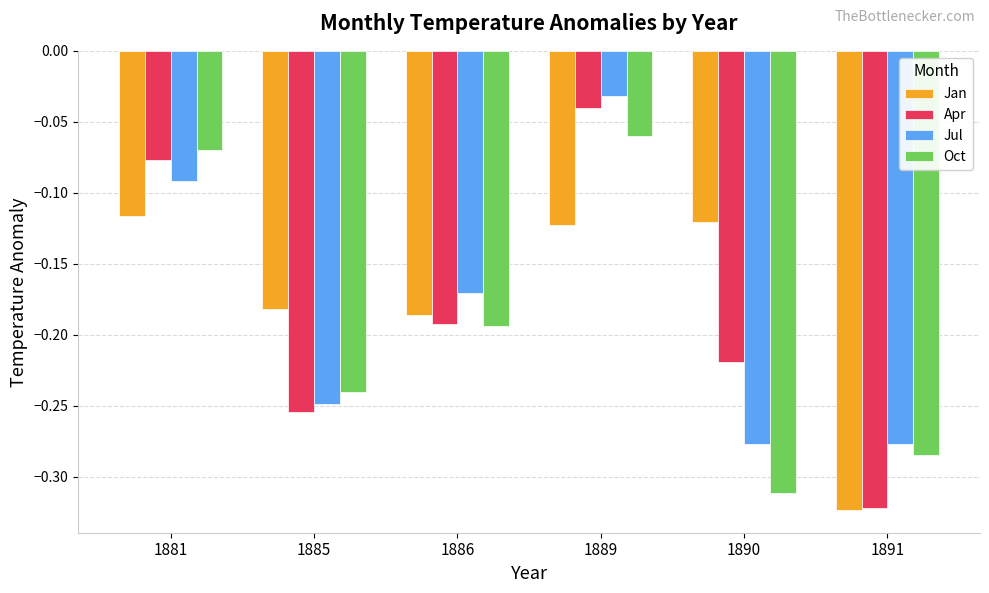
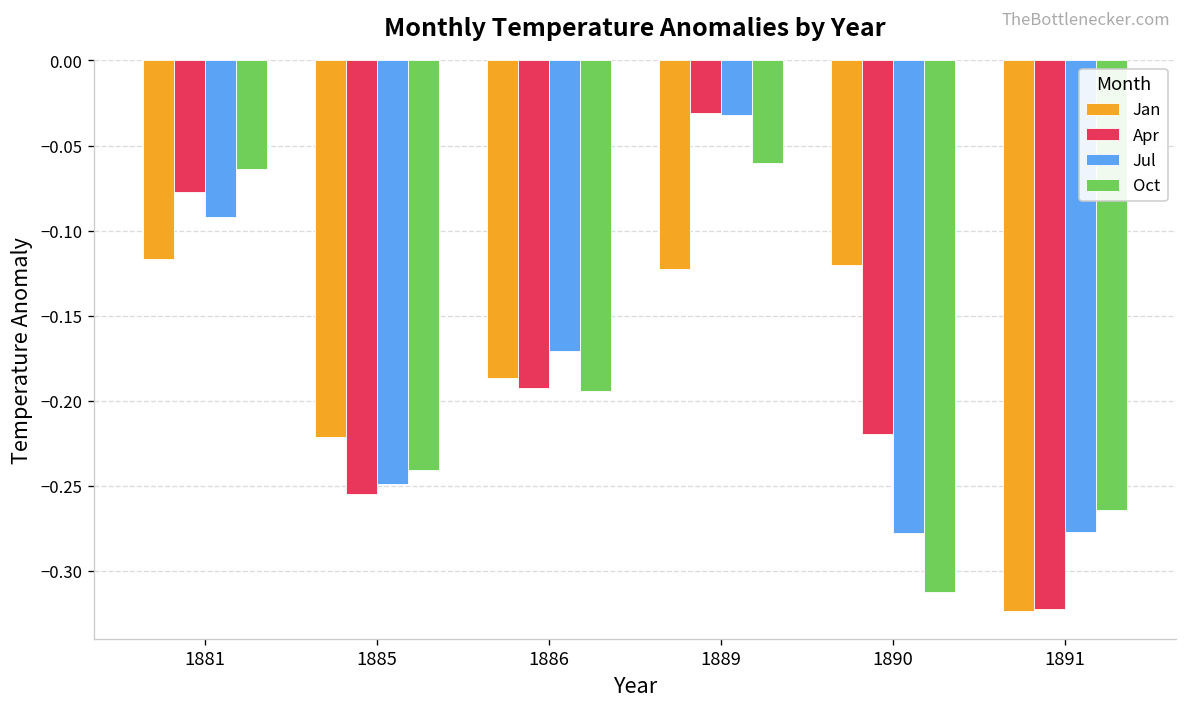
Oct, 1881: -0.070 -> -0.064
Jan, 1885: -0.182 -> -0.221
Apr, 1889: -0.040 -> -0.031
Oct, 1891: -0.285 -> -0.264
